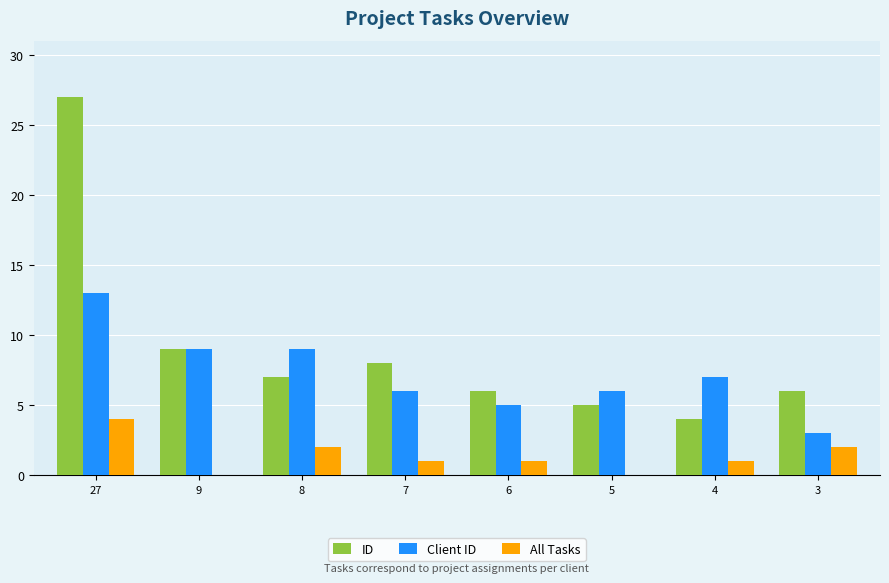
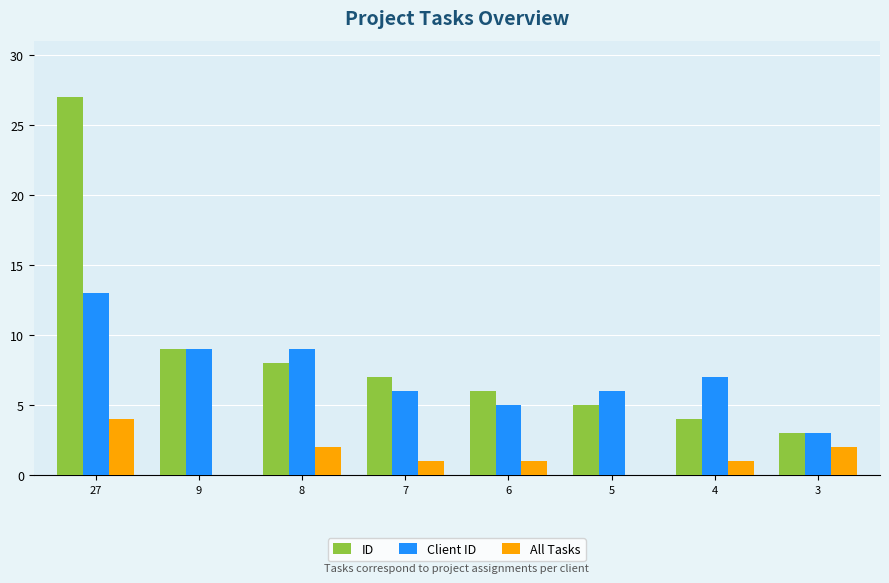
ID, 8: 7 -> 8
ID, 7: 8 -> 7
ID, 3: 6 -> 3
